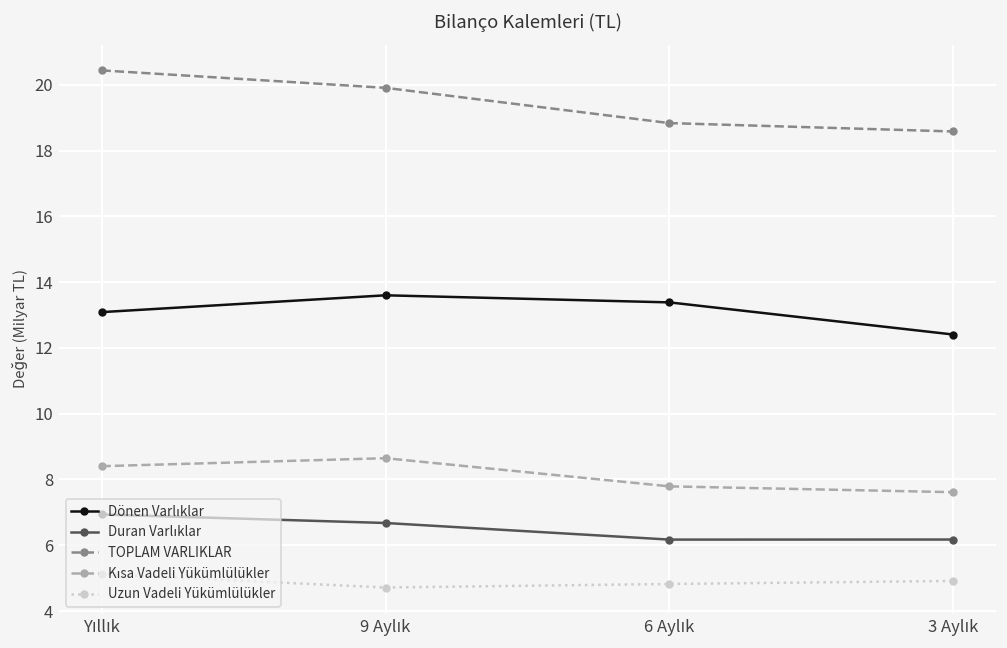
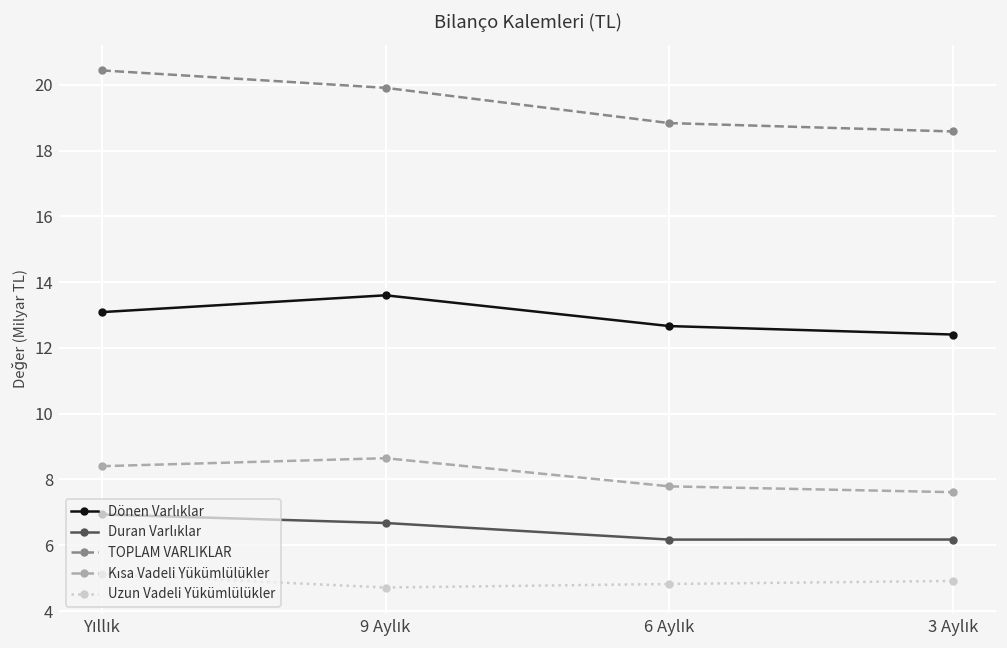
Dönen Varlıklar, 6 Aylık: 13.4 -> 12.7
